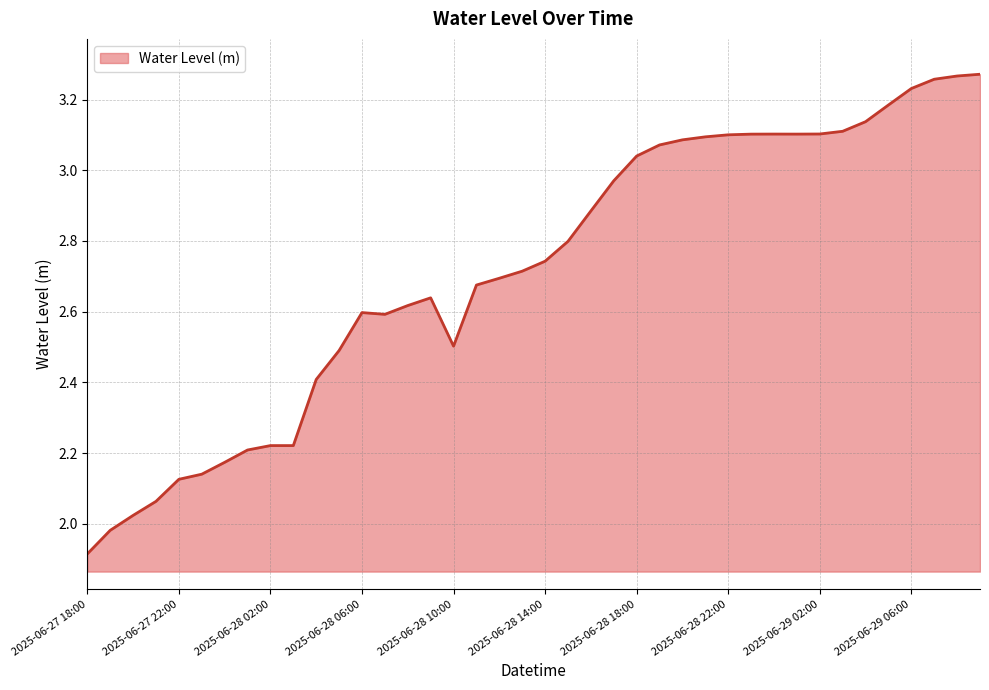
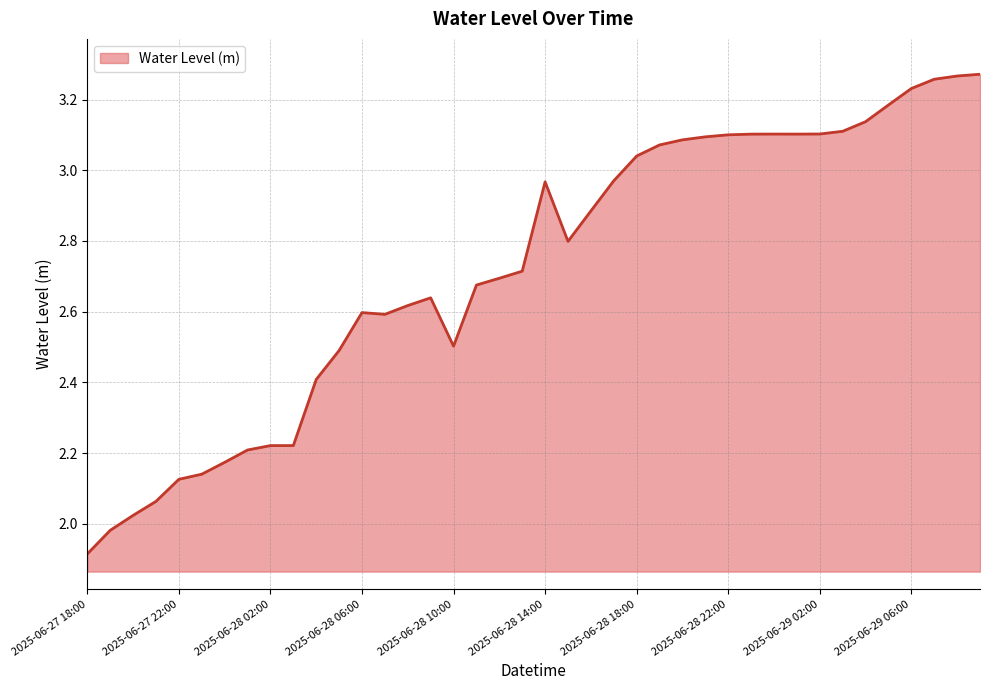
2025-06-28 14:00: 2.74 -> 2.97
